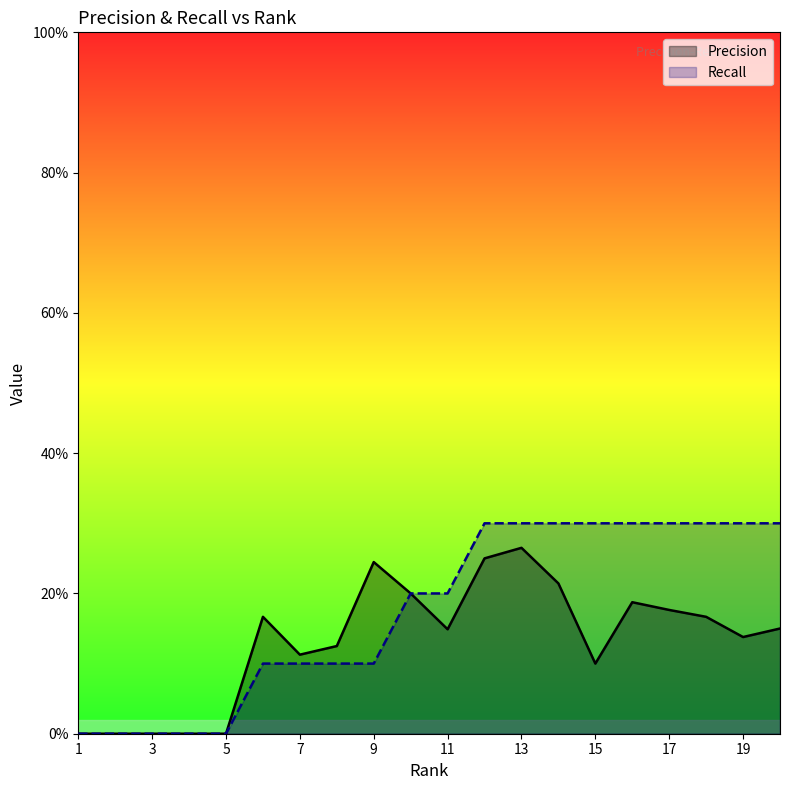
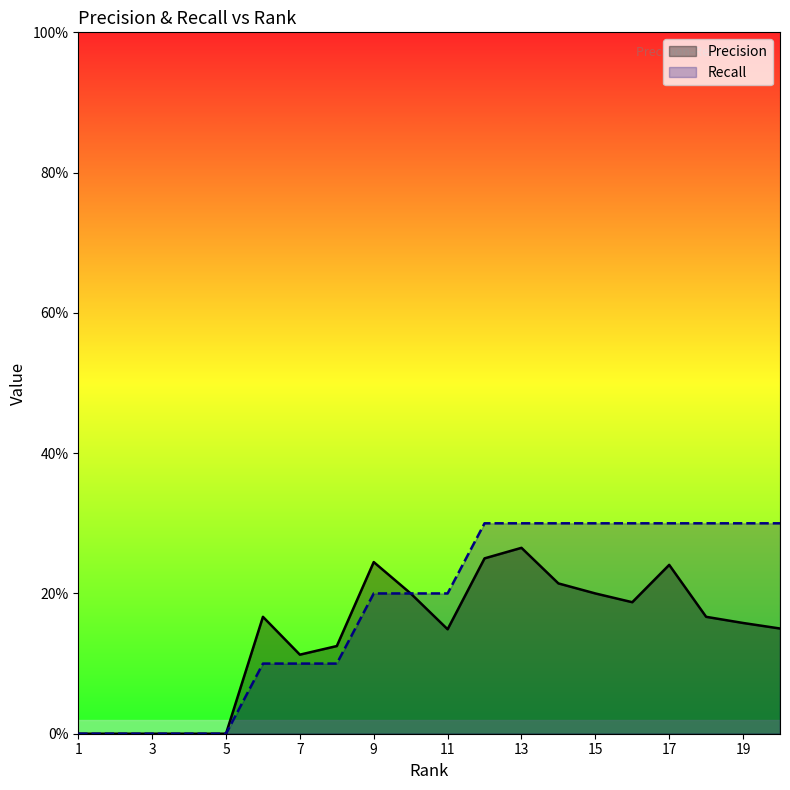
Recall, 9: 10% -> 20%
Precision, 15: 10% -> 20%
Precision, 17: 18% -> 24%
Precision, 19: 14% -> 16%
